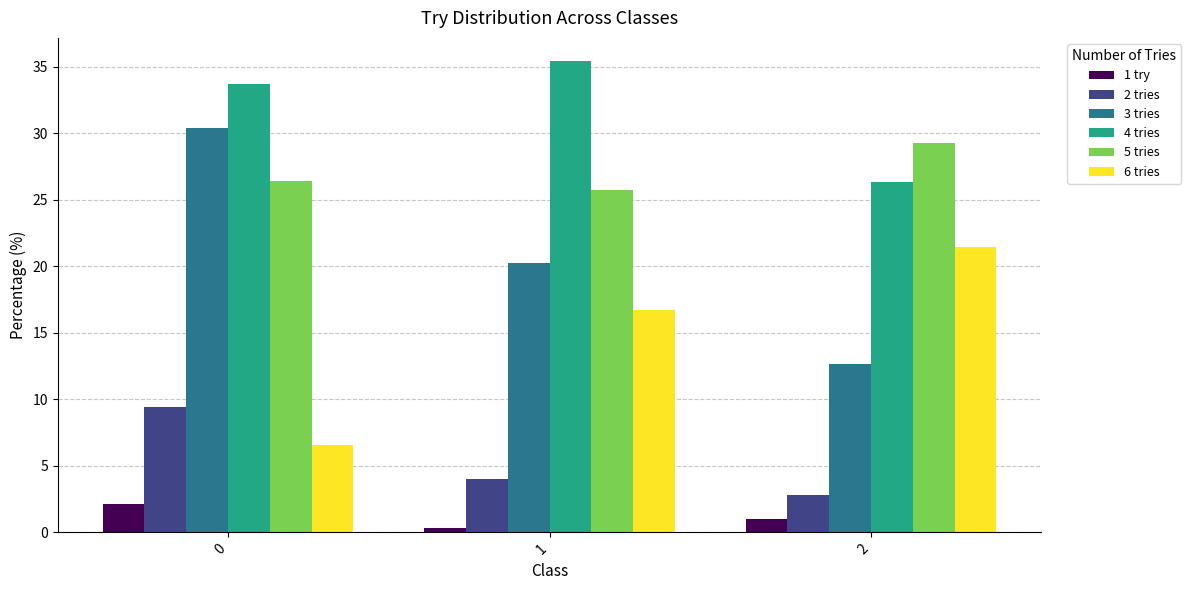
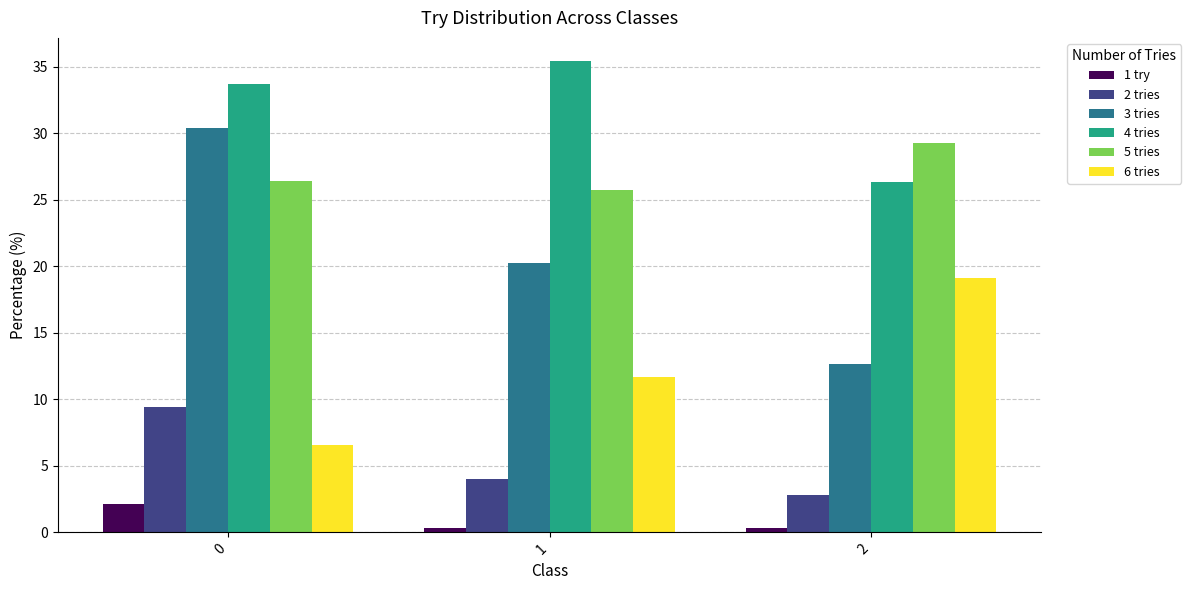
6 tries, 1: 16.7 -> 11.6
1 try, 2: 1.0 -> 0.4
6 tries, 2: 21.5 -> 19.1
